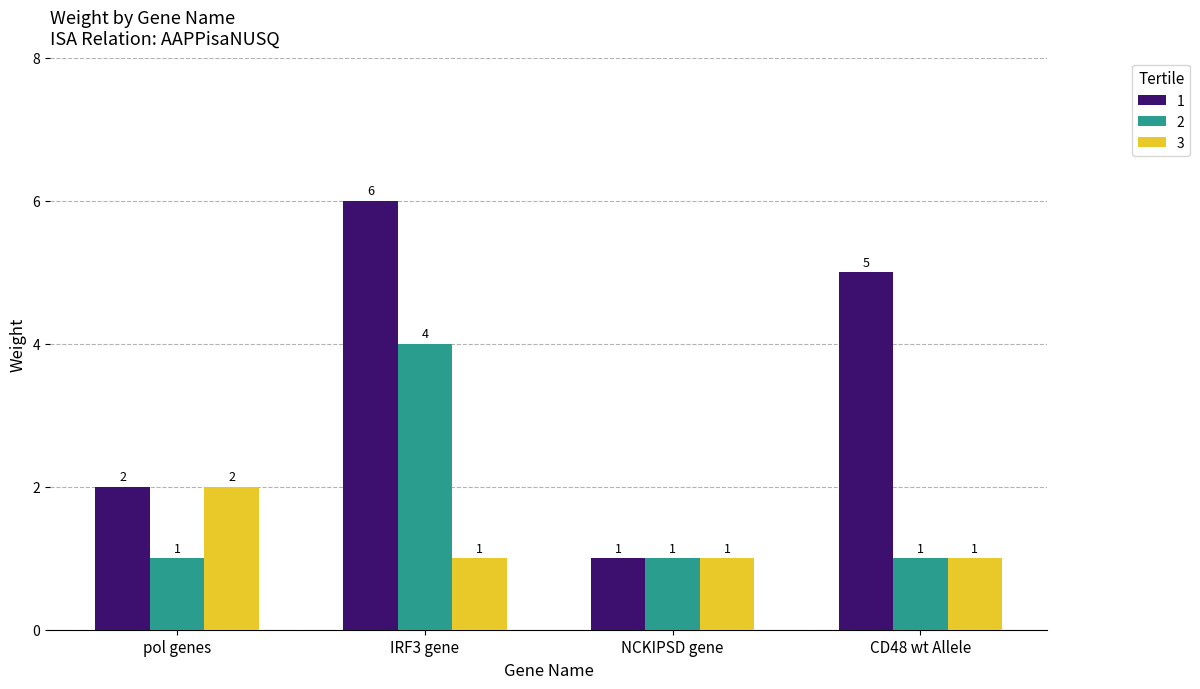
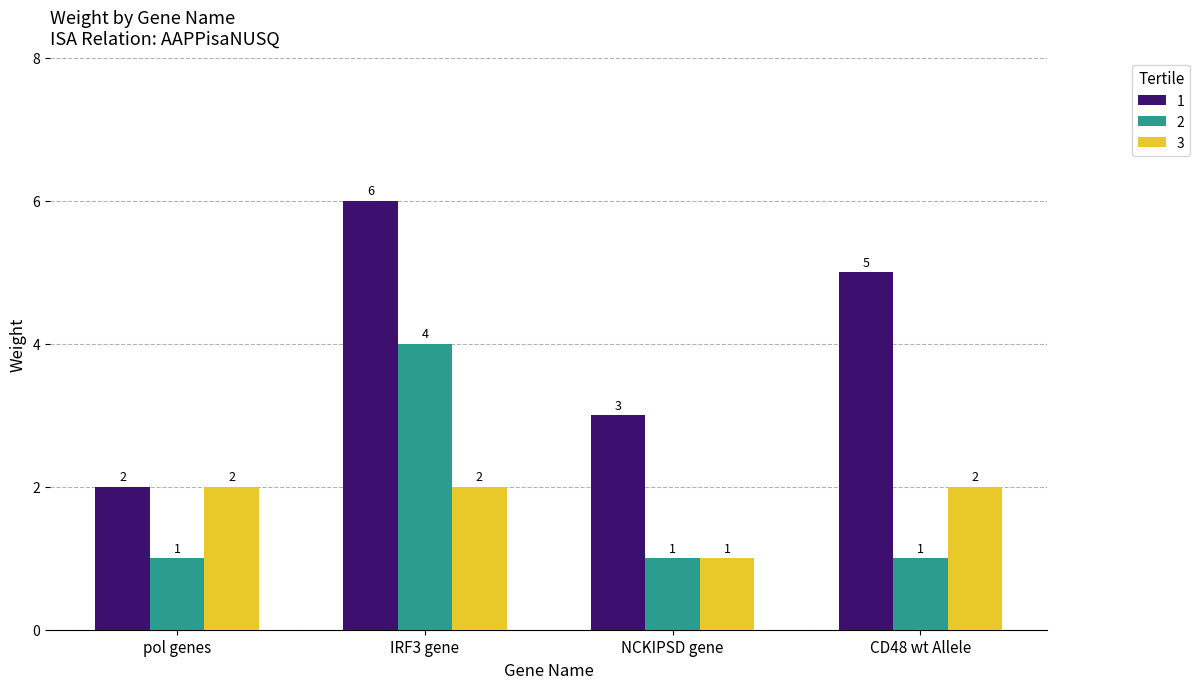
3, IRF3 gene: 1 -> 2
1, NCKIPSD gene: 1 -> 3
3, CD48 wt Allele: 1 -> 2
